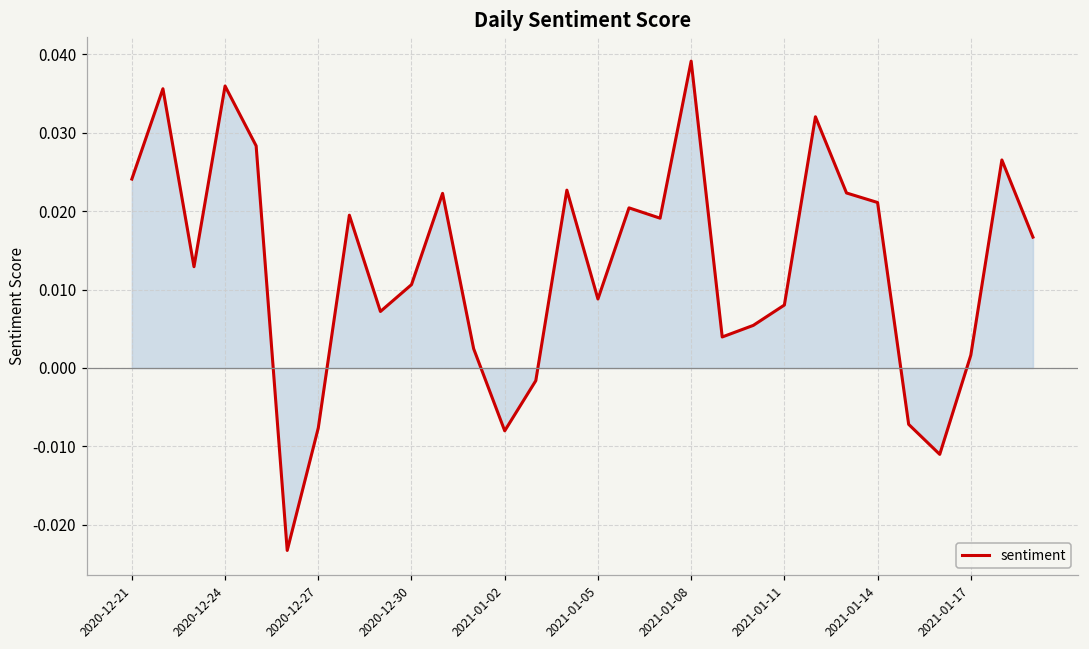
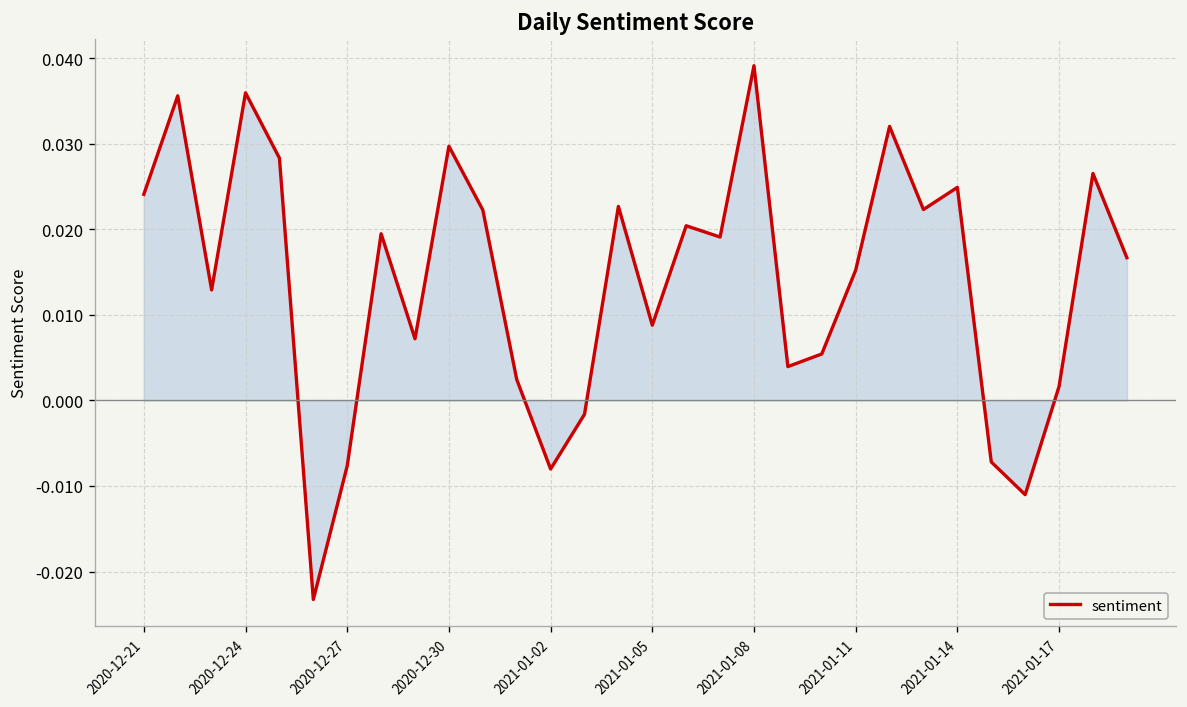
sentiment, 2020-12-30: 0.011 -> 0.030
sentiment, 2021-01-11: 0.008 -> 0.015
sentiment, 2021-01-14: 0.021 -> 0.025
